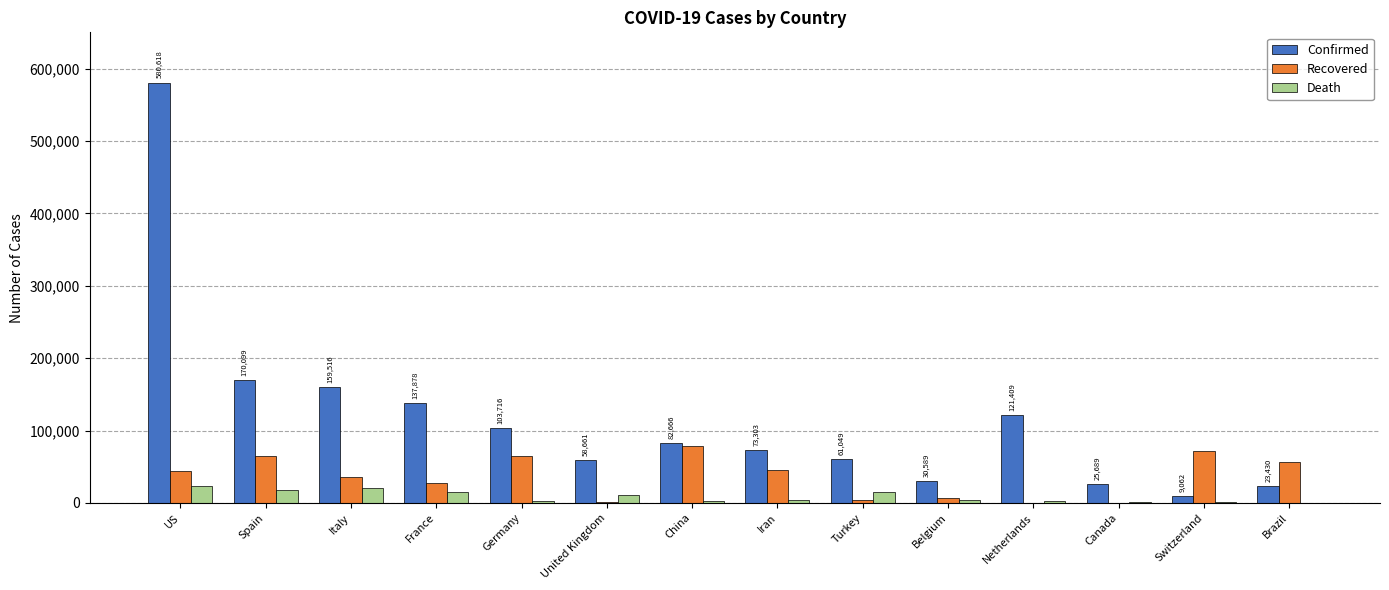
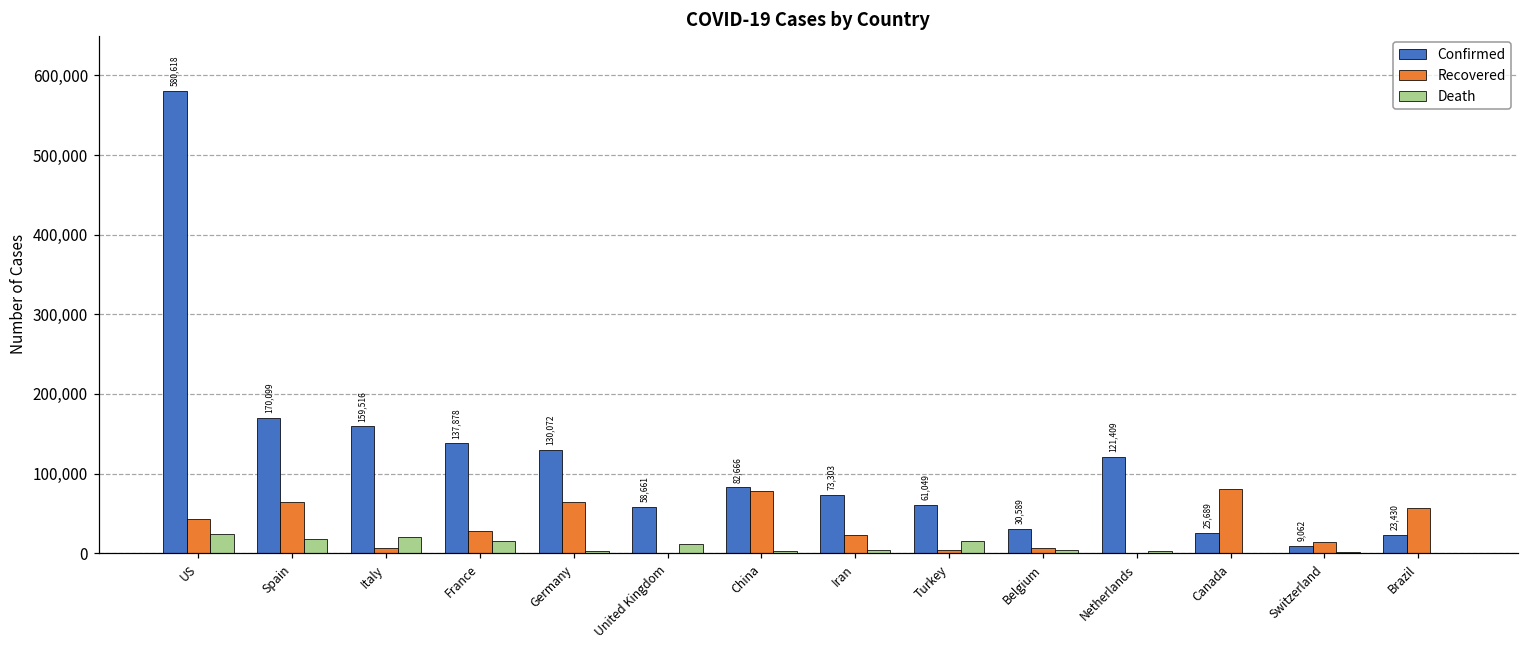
Recovered, Italy: 40,000 -> 10,000
Confirmed, Germany: 103,716 -> 130,072
Recovered, Iran: 50,000 -> 20,000
Recovered, Canada: 0 -> 80,000
Recovered, Switzerland: 70,000 -> 10,000
